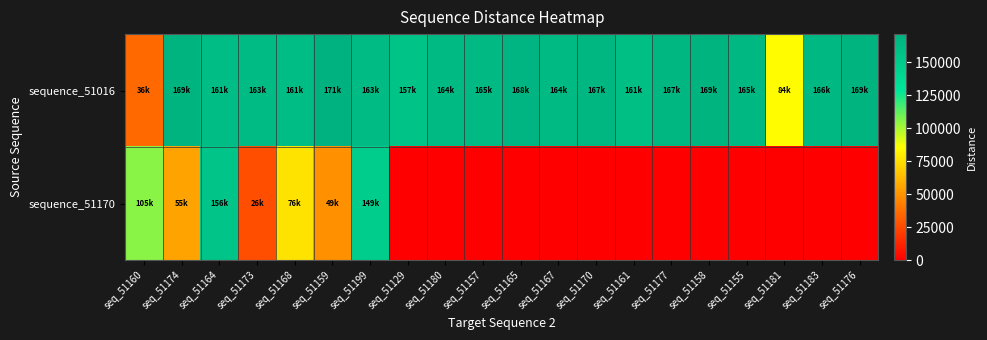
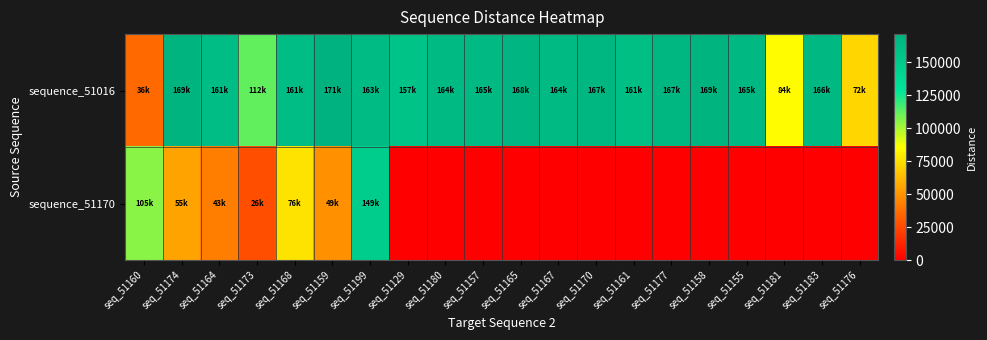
sequence_51016, seq_51173: 163k -> 112k
sequence_51016, seq_51176: 169k -> 72k
sequence_51170, seq_51164: 156k -> 43k
